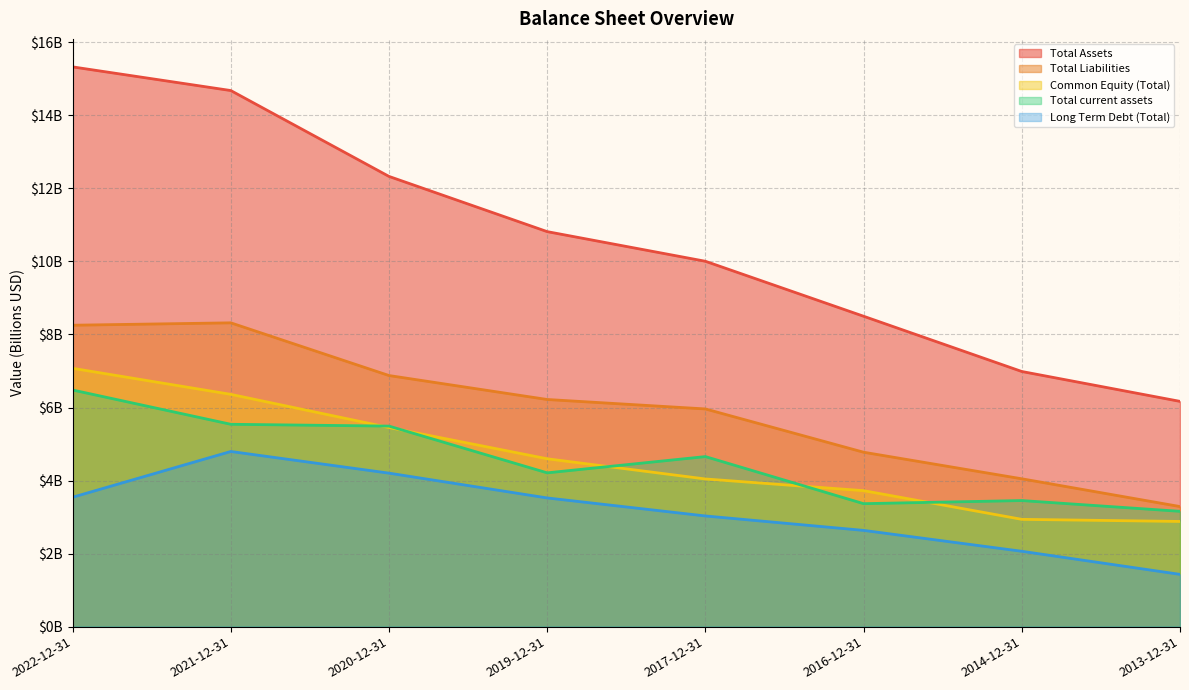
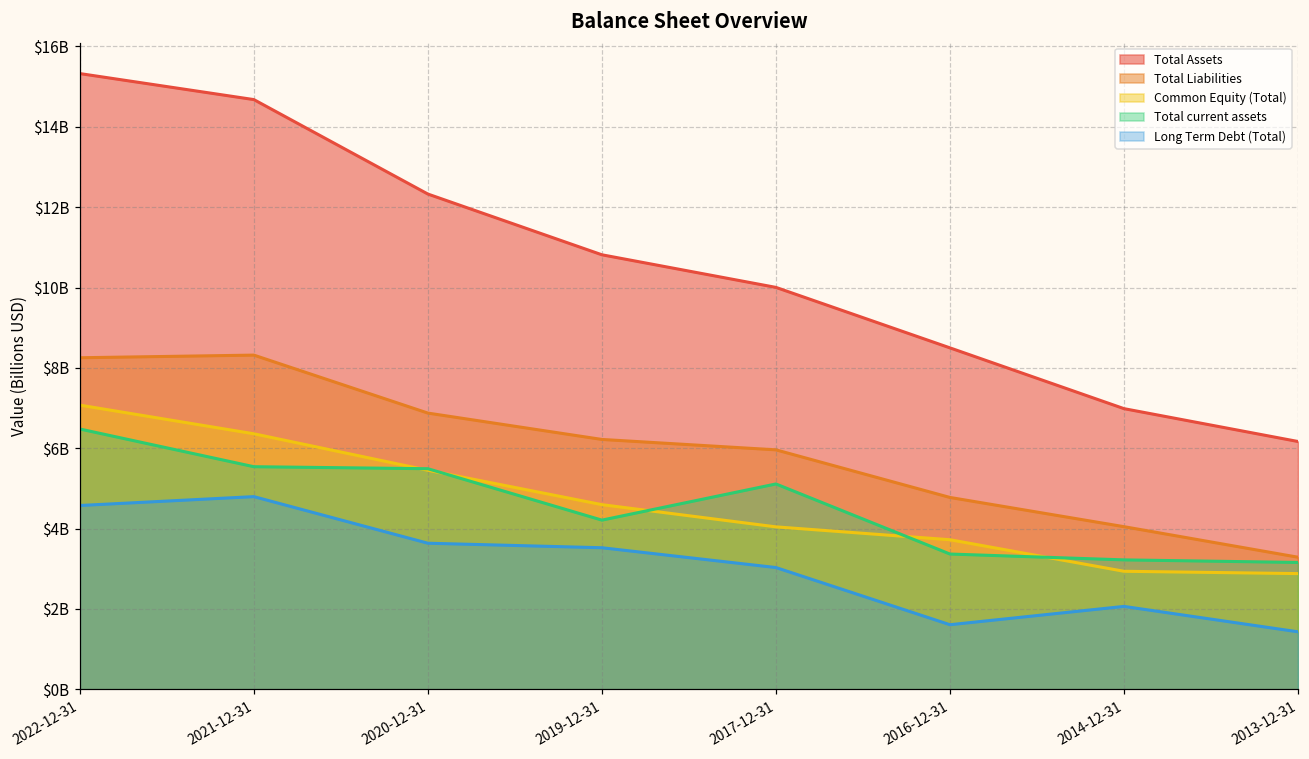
Long Term Debt (Total), 2022-12-31: $3500000000 -> $4600000000
Long Term Debt (Total), 2020-12-31: $4200000000 -> $3600000000
Total current assets, 2017-12-31: $4700000000 -> $5100000000
Long Term Debt (Total), 2016-12-31: $2600000000 -> $1600000000
Total current assets, 2014-12-31: $3500000000 -> $3200000000
